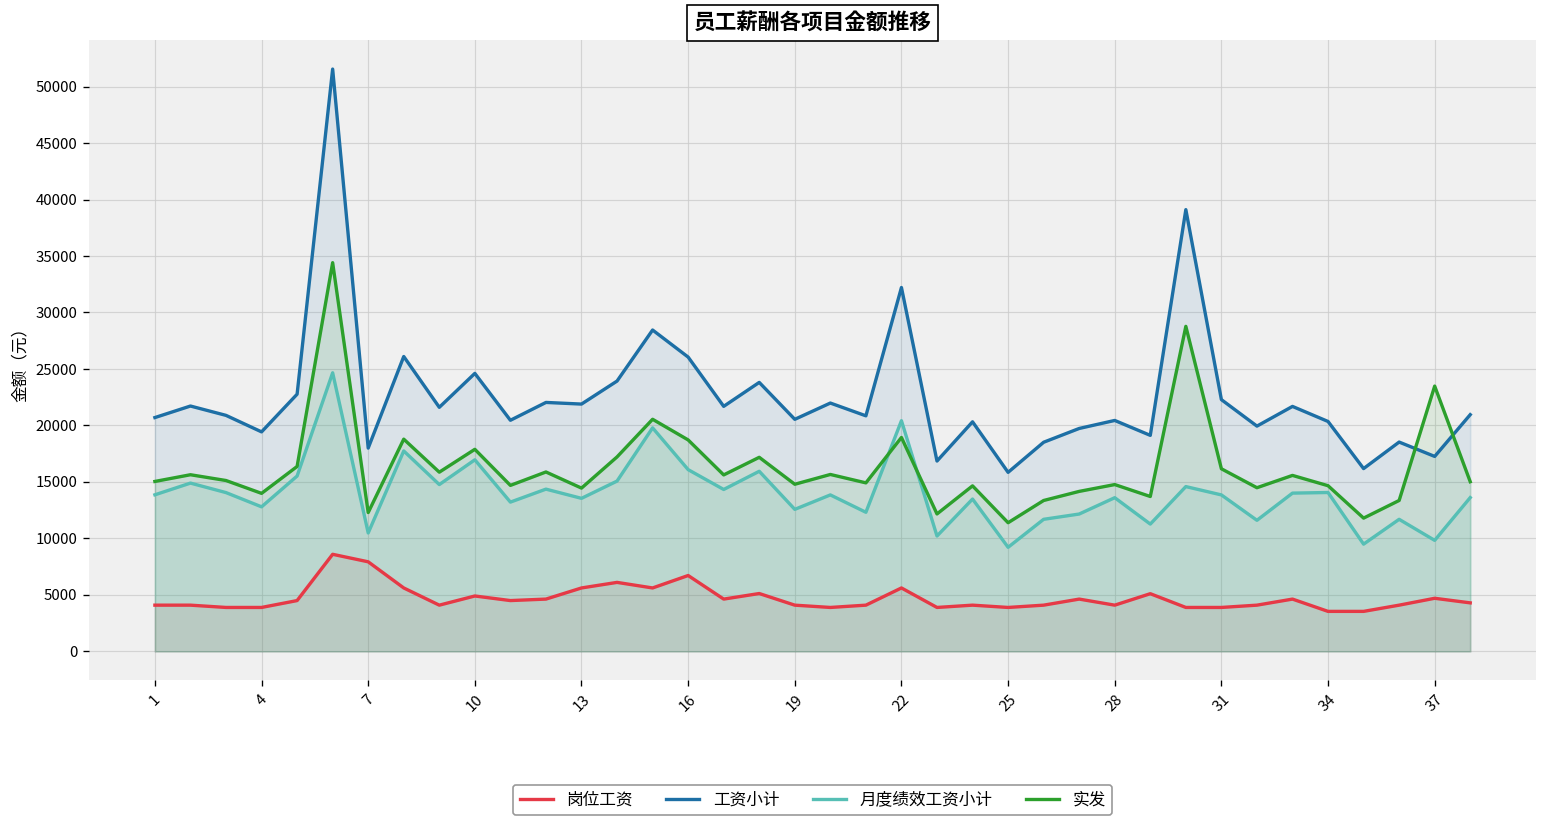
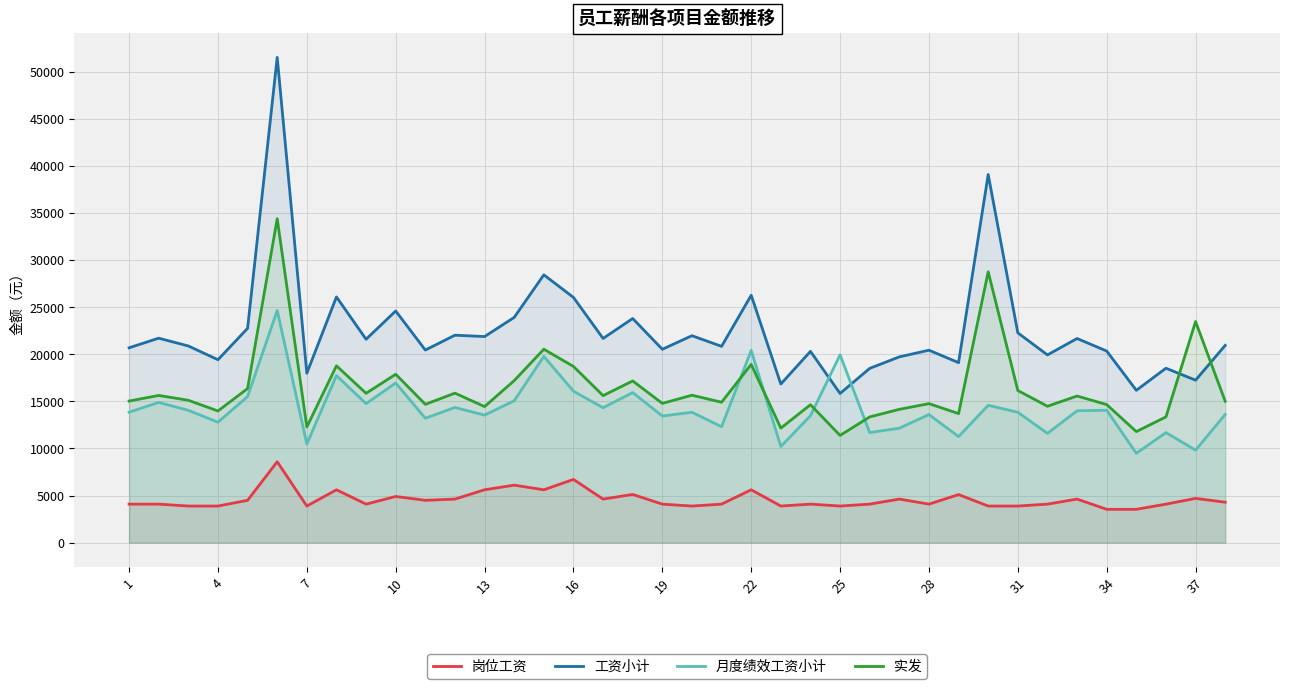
岗位工资, 7: 8000 -> 4000
月度绩效工资小计, 19: 12600 -> 13500
工资小计, 22: 32000 -> 26000
月度绩效工资小计, 25: 9000 -> 20000
